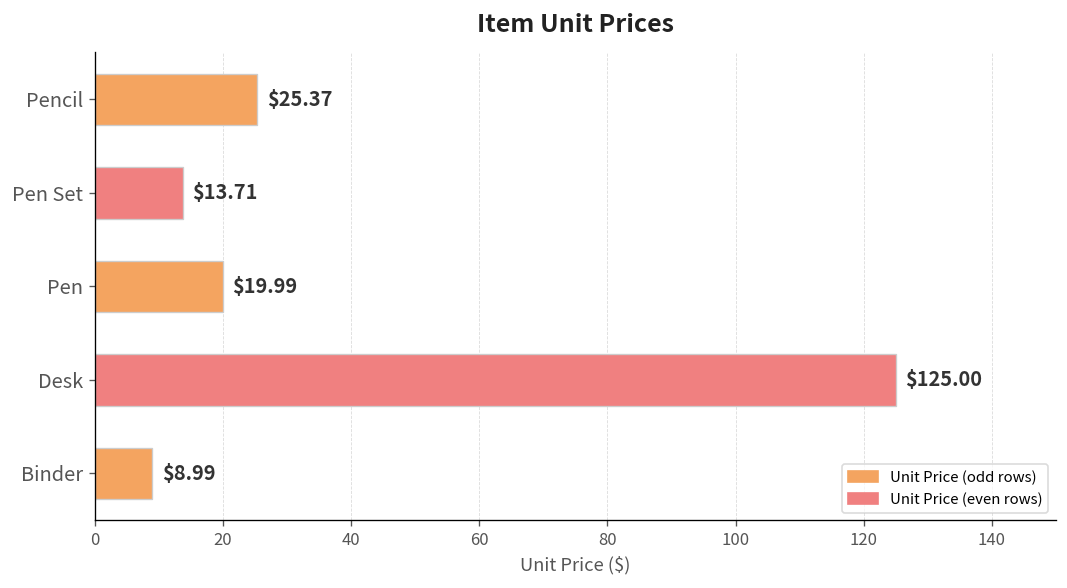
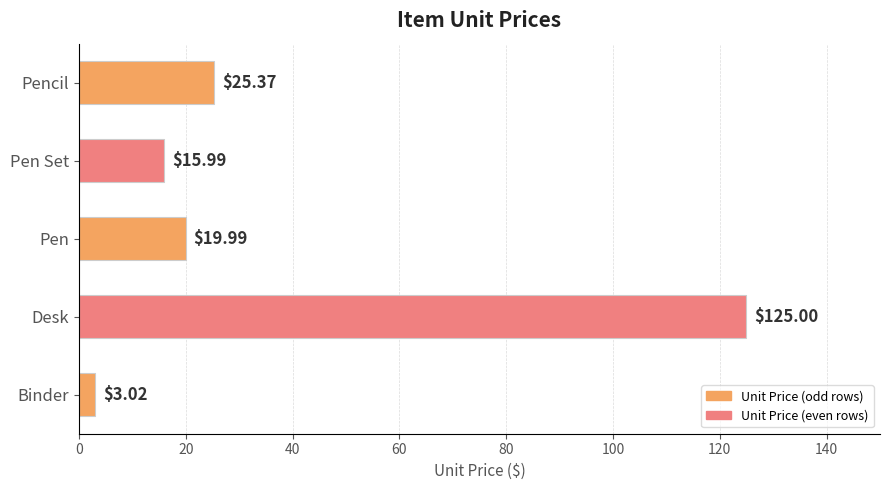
Pen Set: $13.71 -> $15.99
Binder: $8.99 -> $3.02
